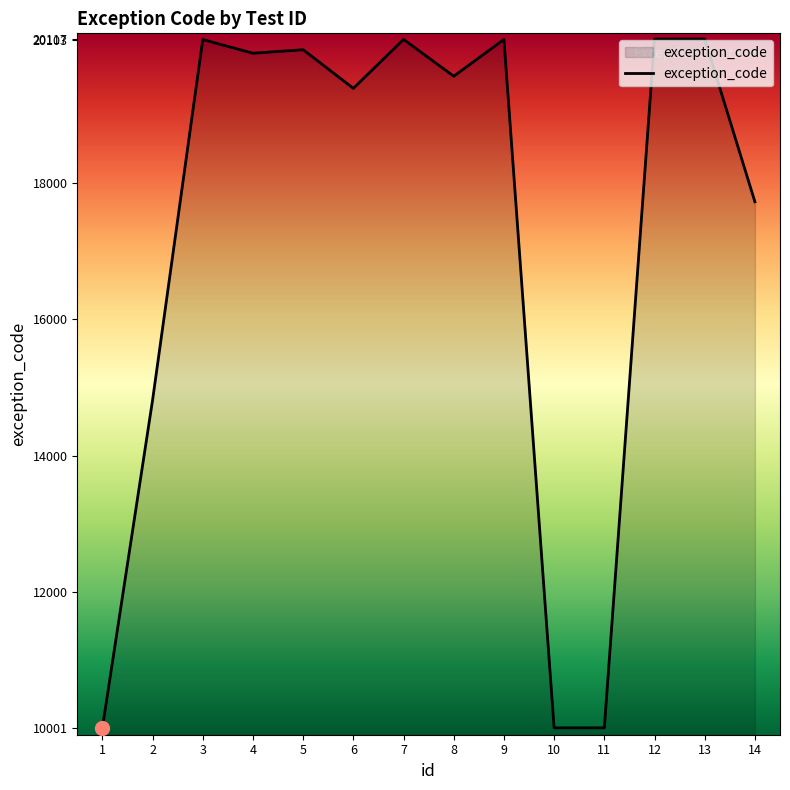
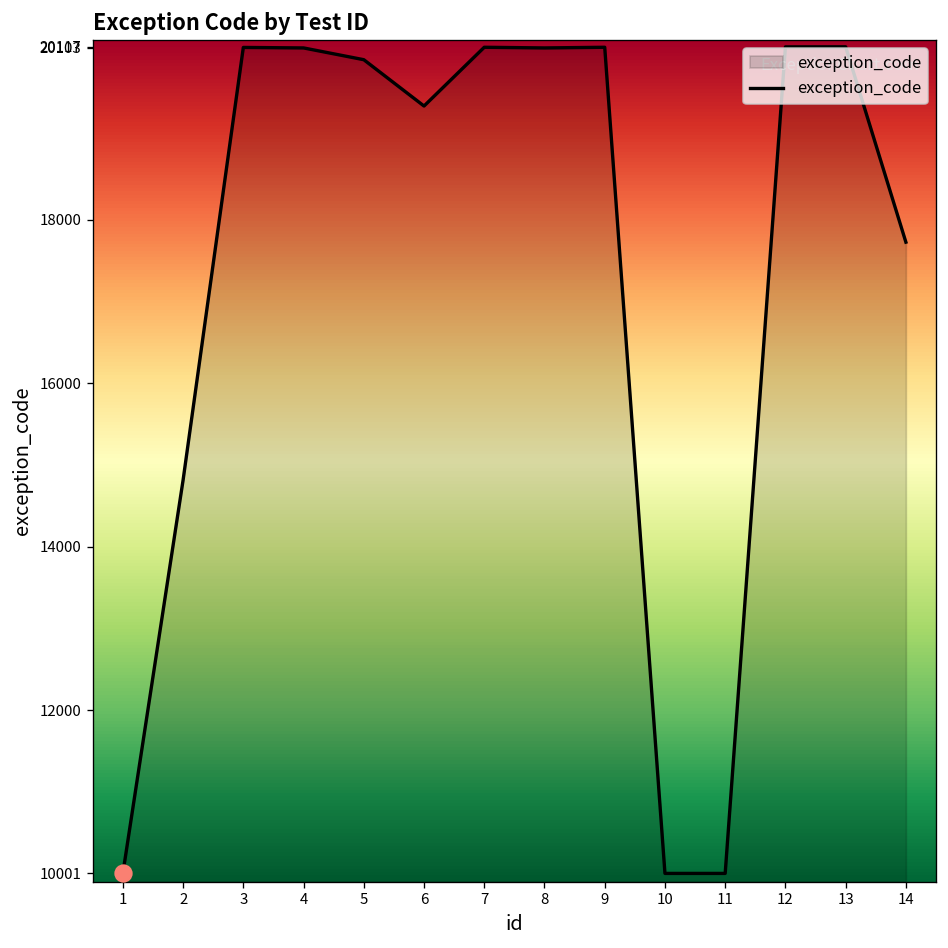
exception_code, 4: 19900 -> 20100
exception_code, 8: 19600 -> 20100
